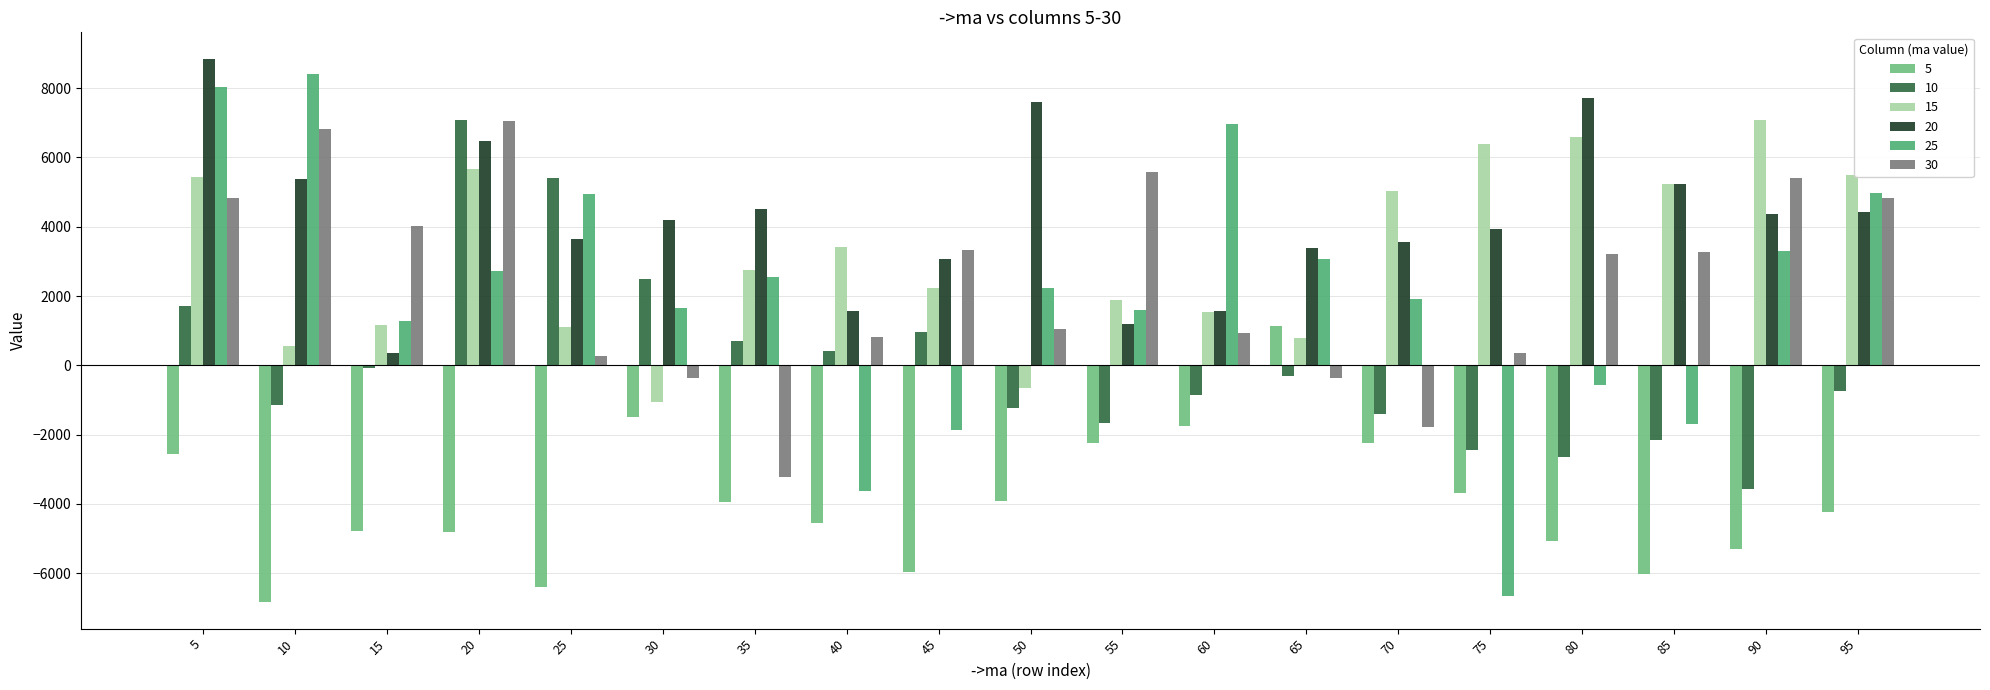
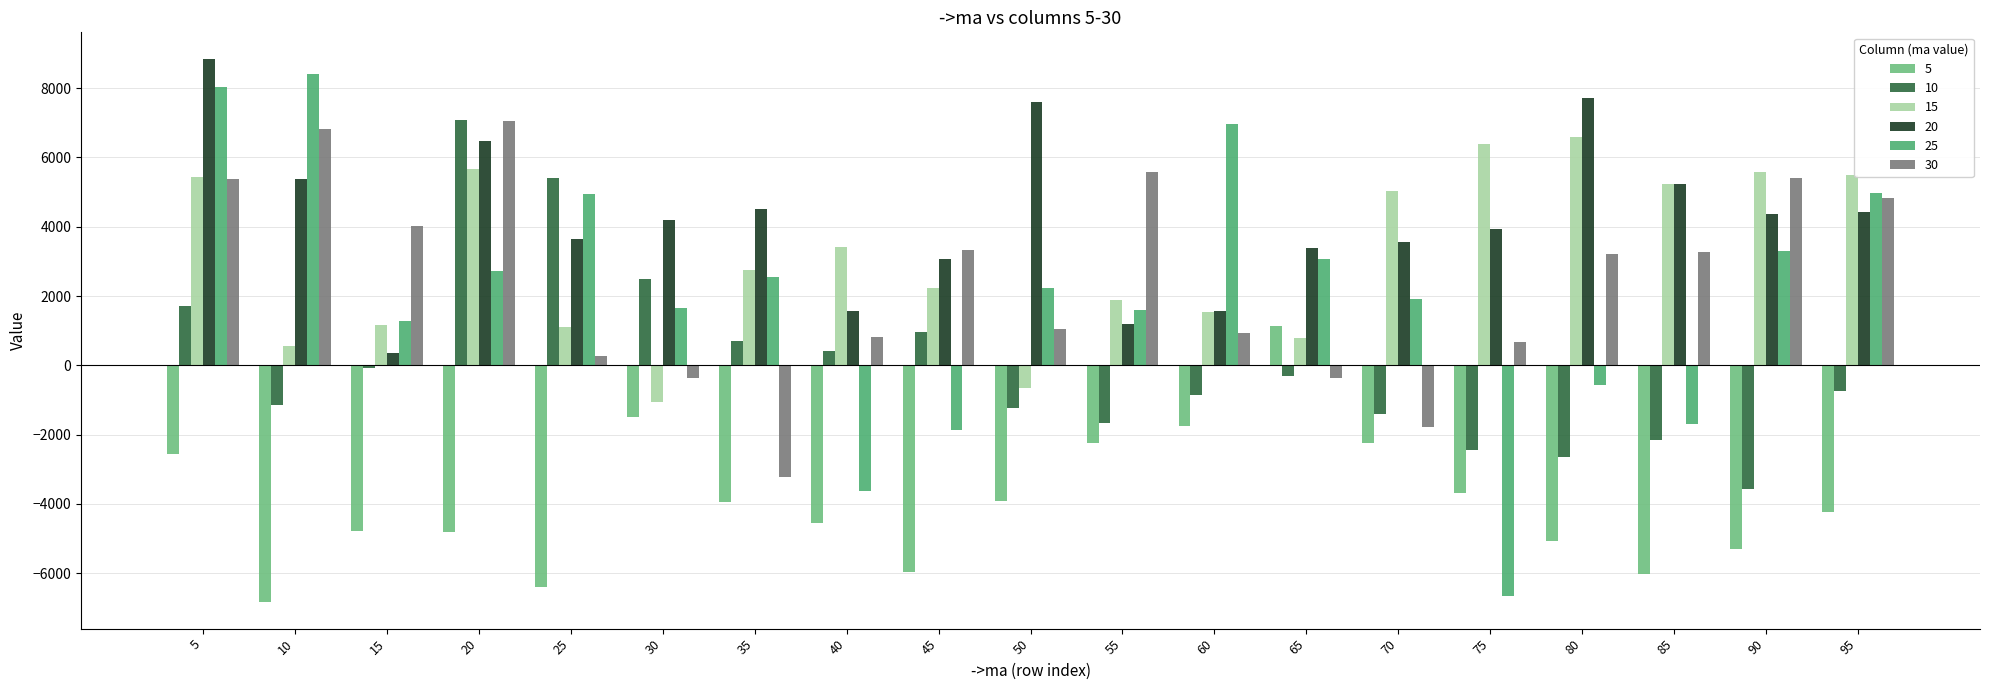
30, 5: 4800 -> 5400
30, 75: 400 -> 700
15, 90: 7100 -> 5600
